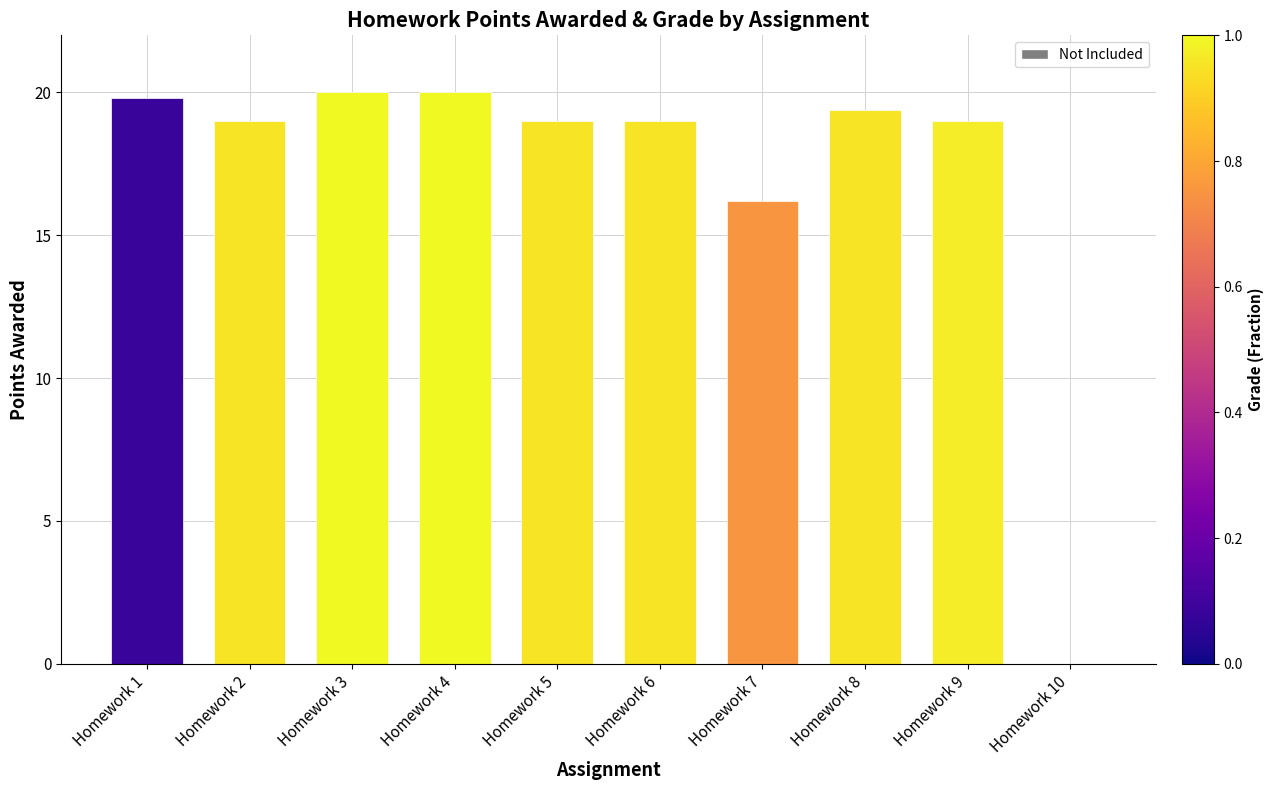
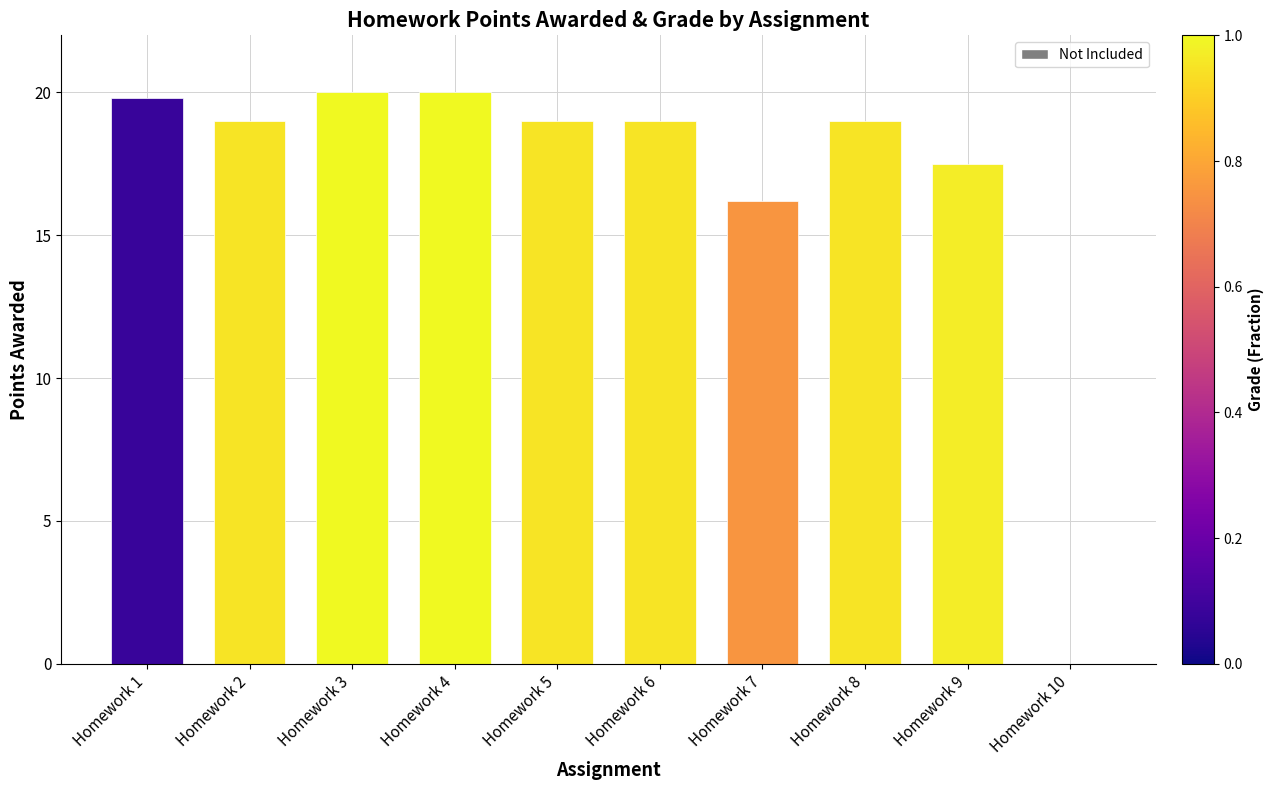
Homework 8: 19.4 -> 19.0
Homework 9: 19.0 -> 17.5
